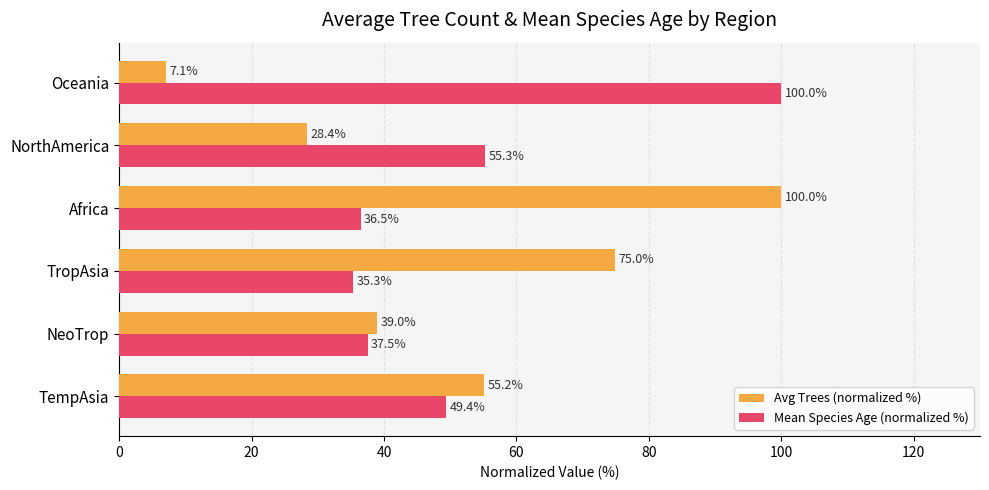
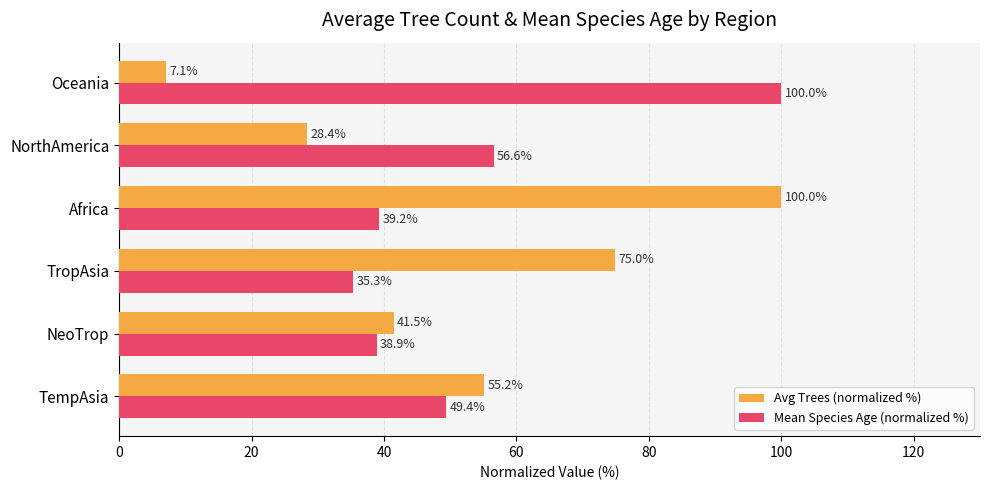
Mean Species Age (normalized %), NorthAmerica: 55.3% -> 56.6%
Mean Species Age (normalized %), Africa: 36.5% -> 39.2%
Avg Trees (normalized %), NeoTrop: 39.0% -> 41.5%
Mean Species Age (normalized %), NeoTrop: 37.5% -> 38.9%
